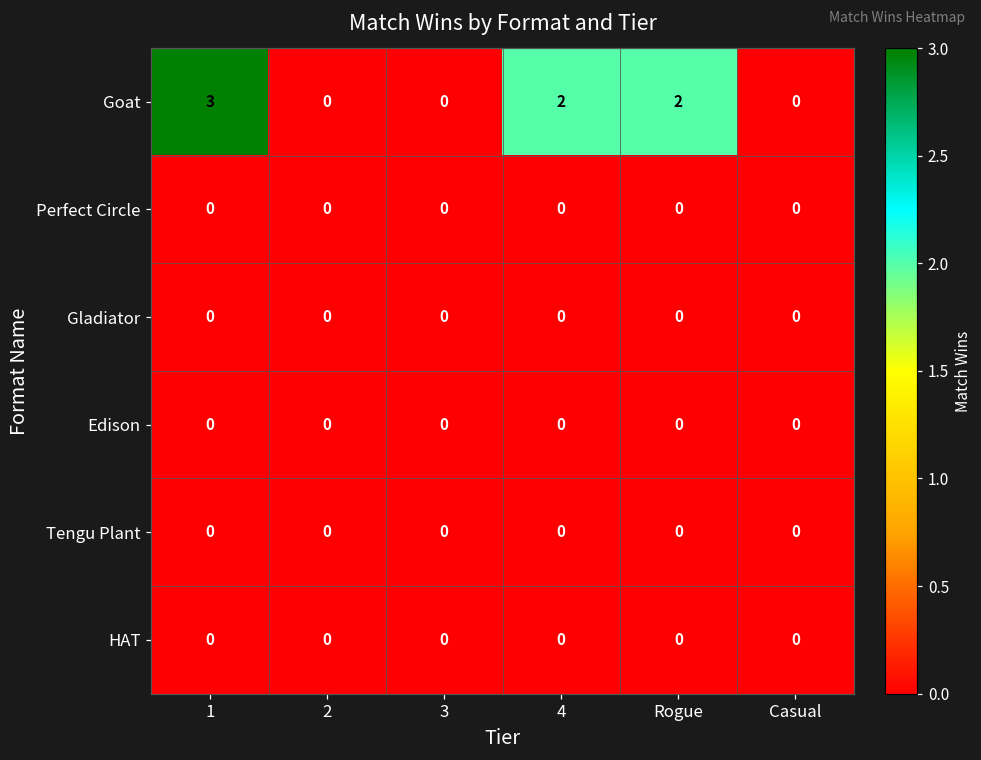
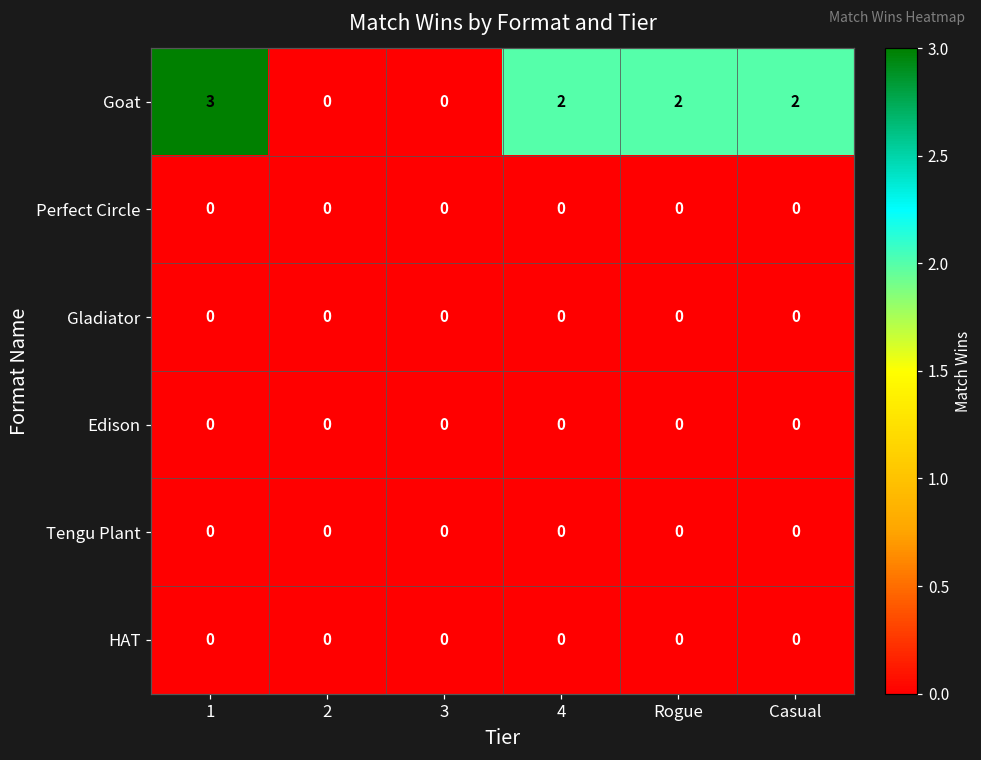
Goat, Casual: 0 -> 2
